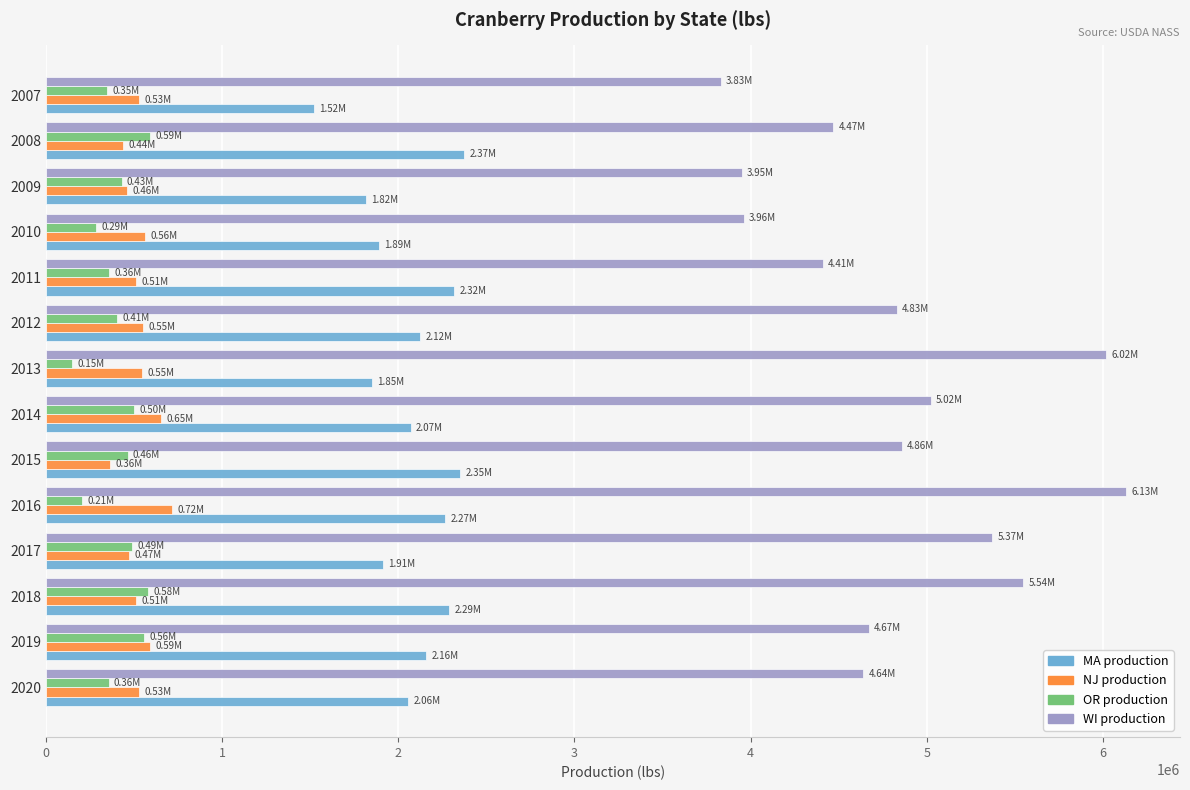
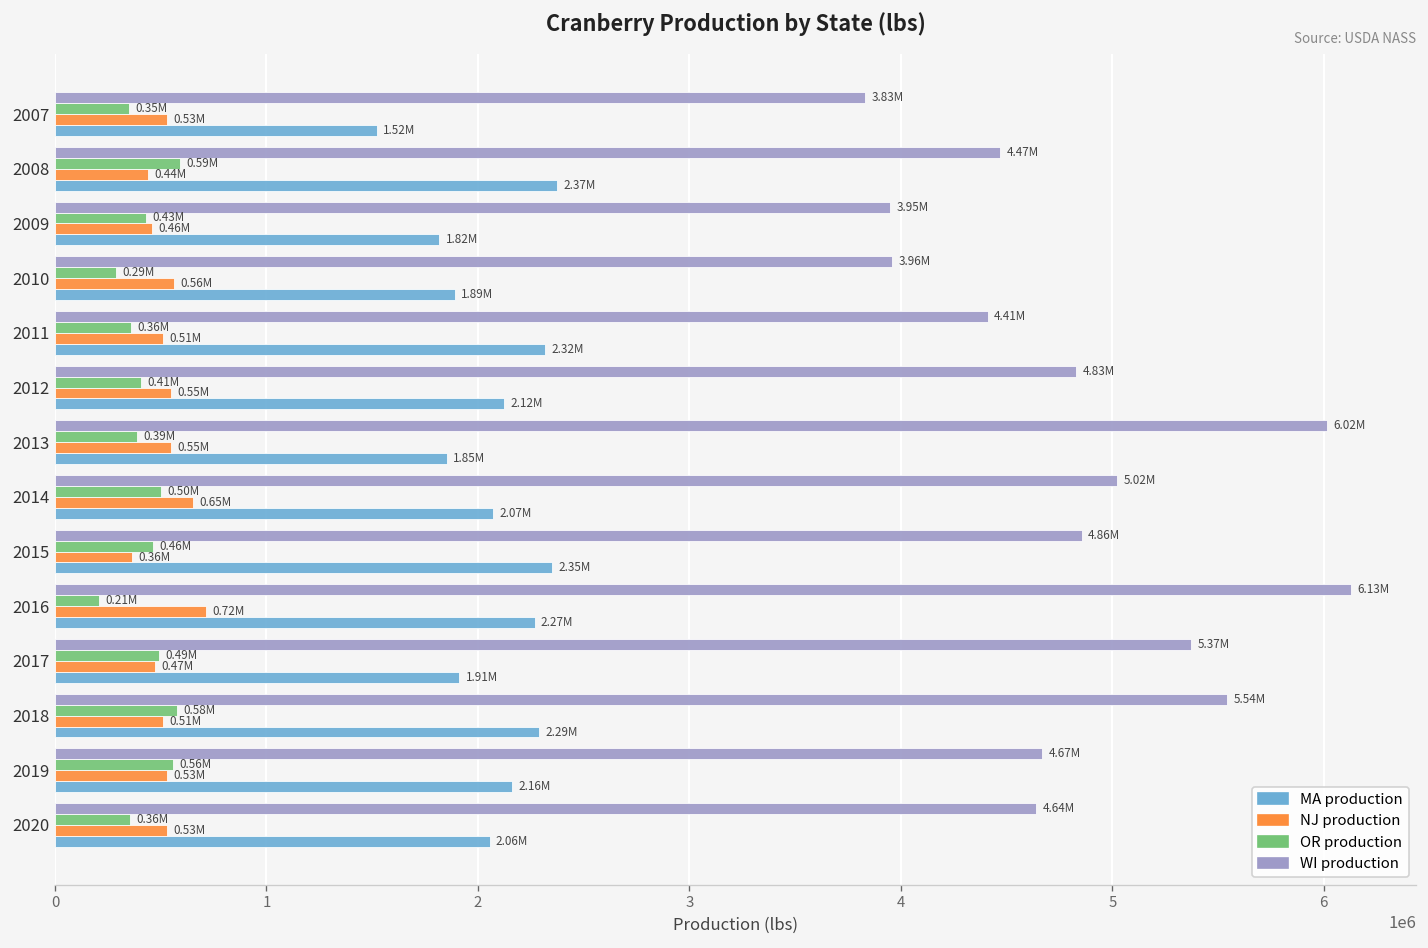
OR production, 2013: 0.15M -> 0.39M
NJ production, 2019: 0.59M -> 0.53M
